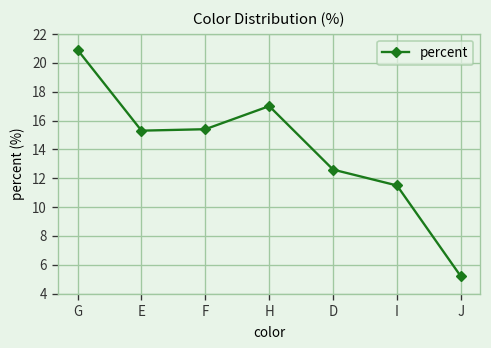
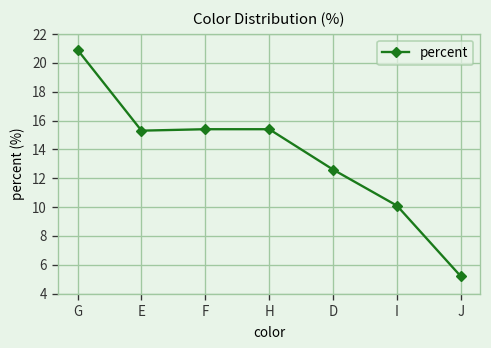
H: 17.0 -> 15.4
I: 11.5 -> 10.1
